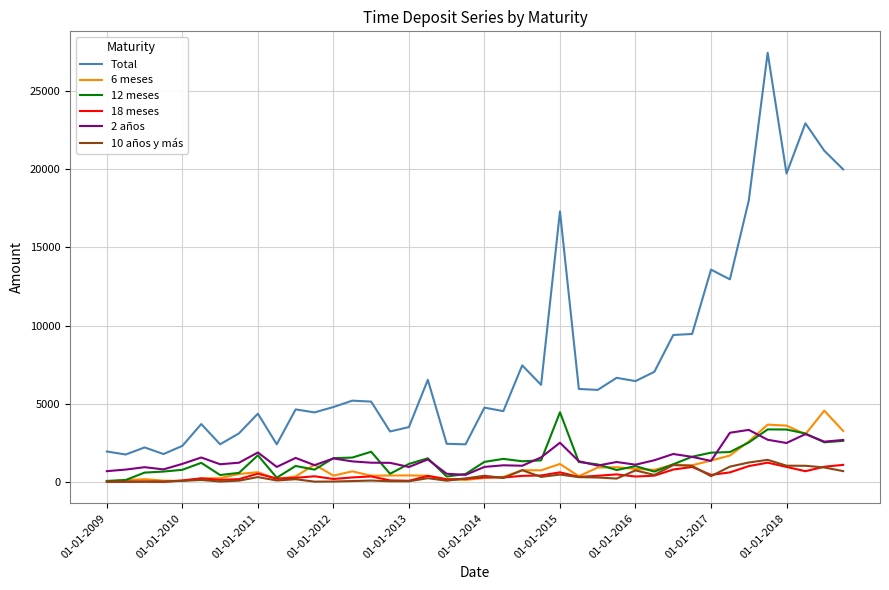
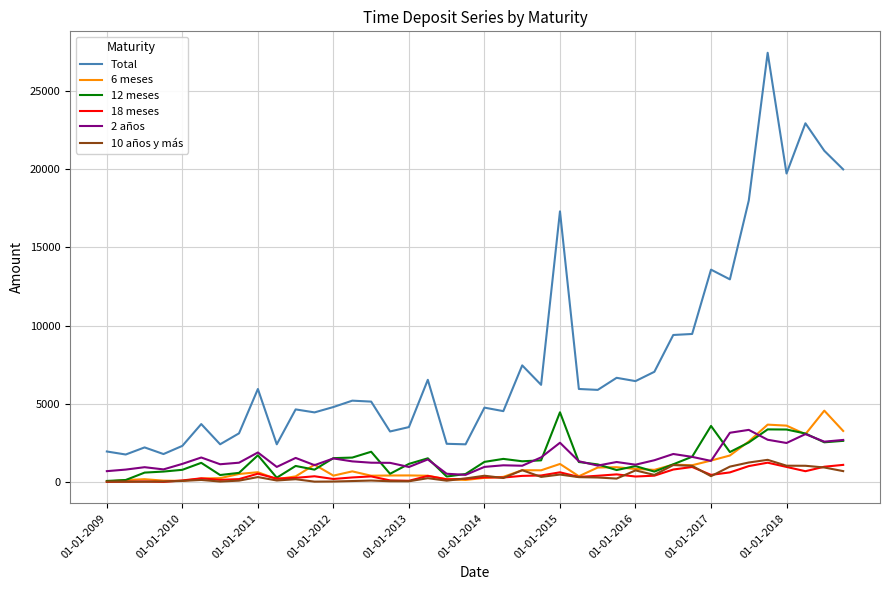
Total, 01-01-2011: 4400 -> 5900
12 meses, 01-01-2017: 1900 -> 3600
